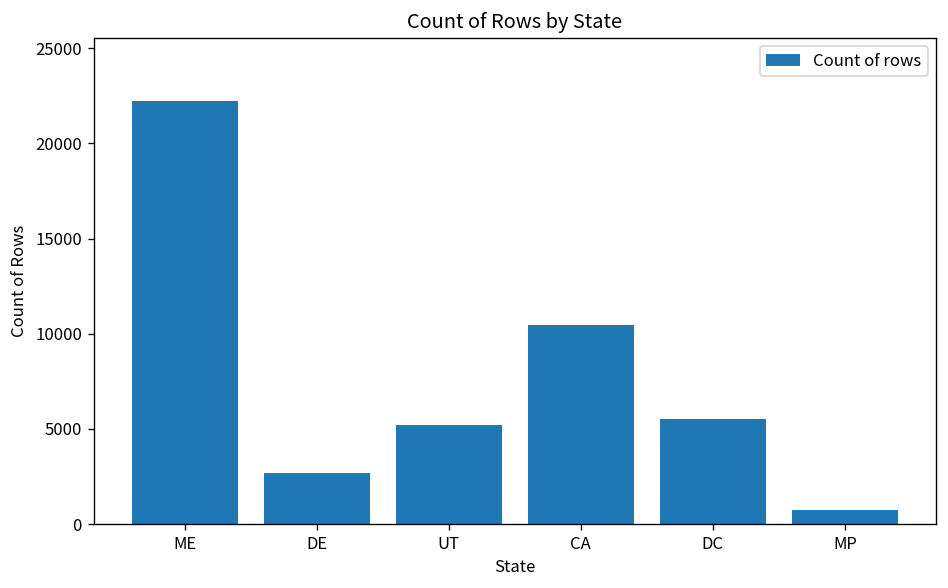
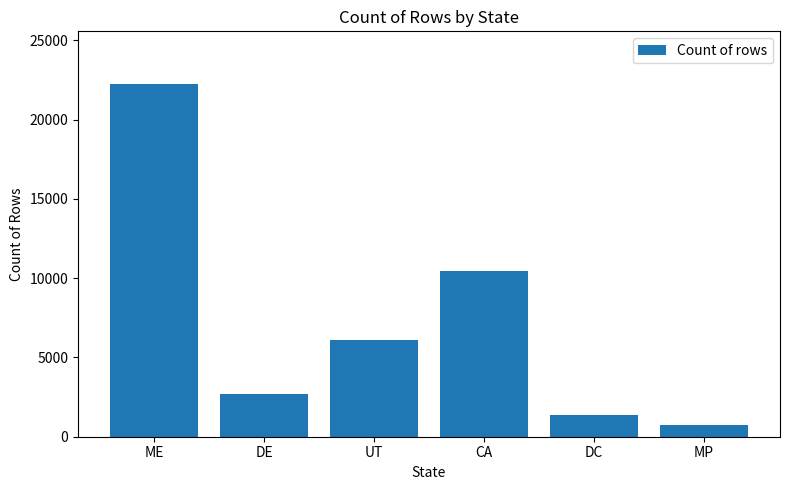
UT: 5200 -> 6100
DC: 5500 -> 1400
